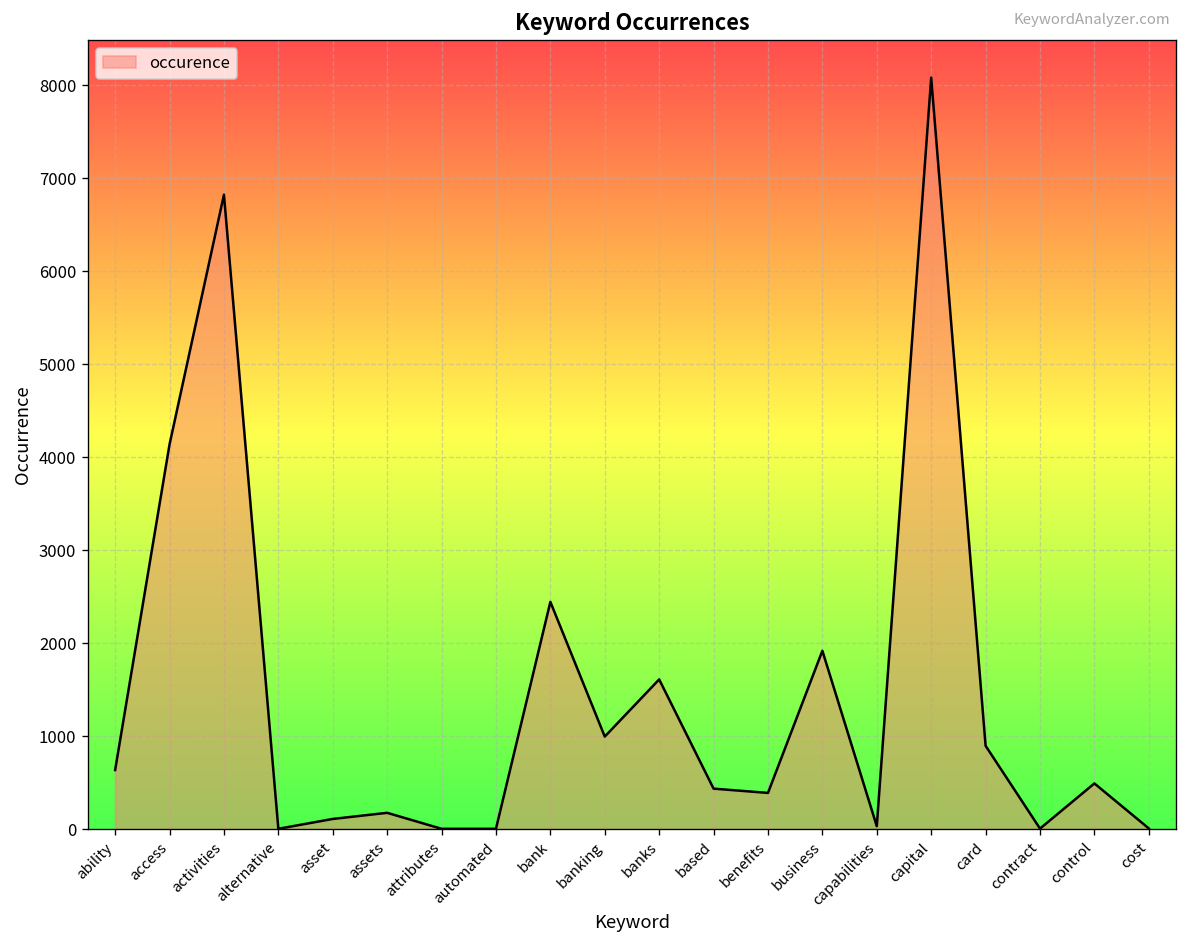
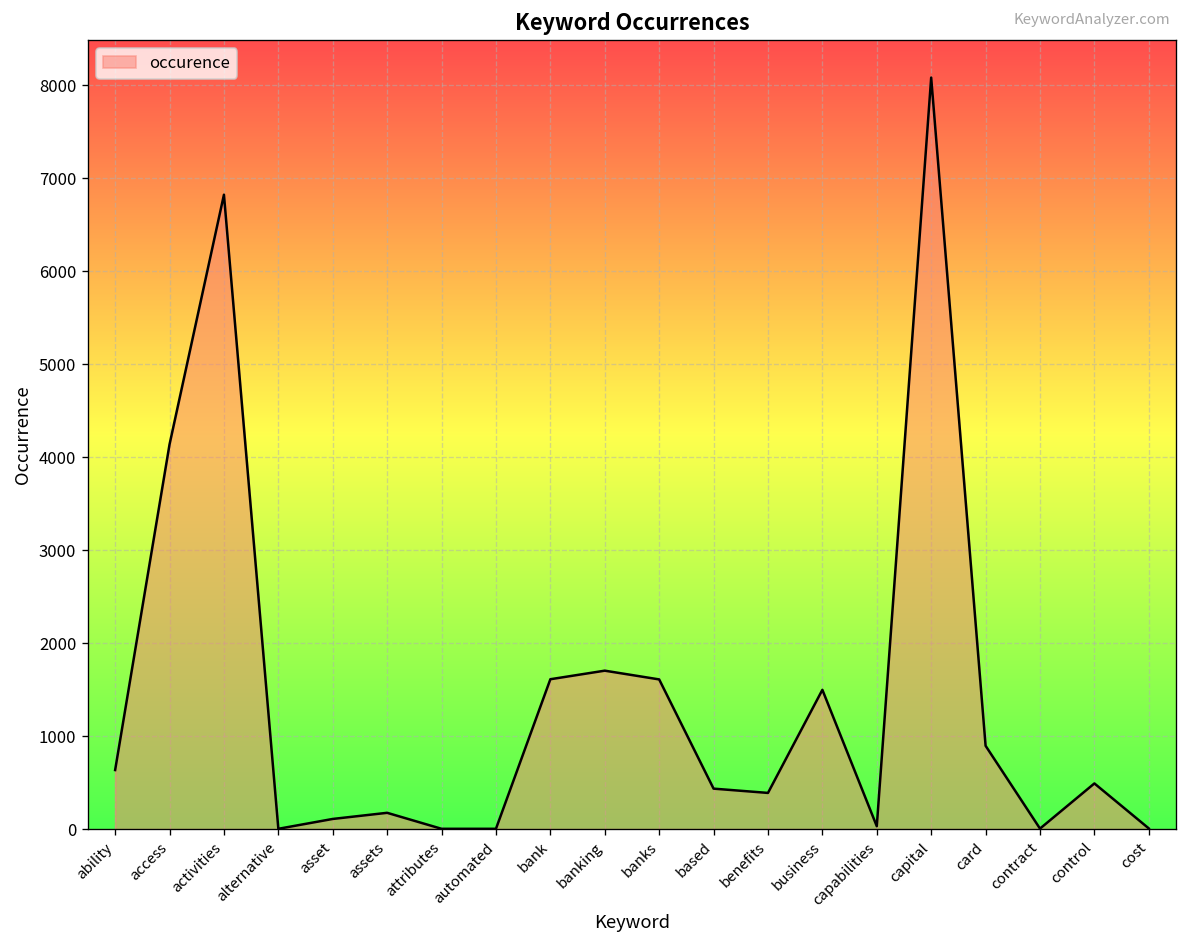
bank: 2400 -> 1600
banking: 1000 -> 1700
business: 1900 -> 1500
